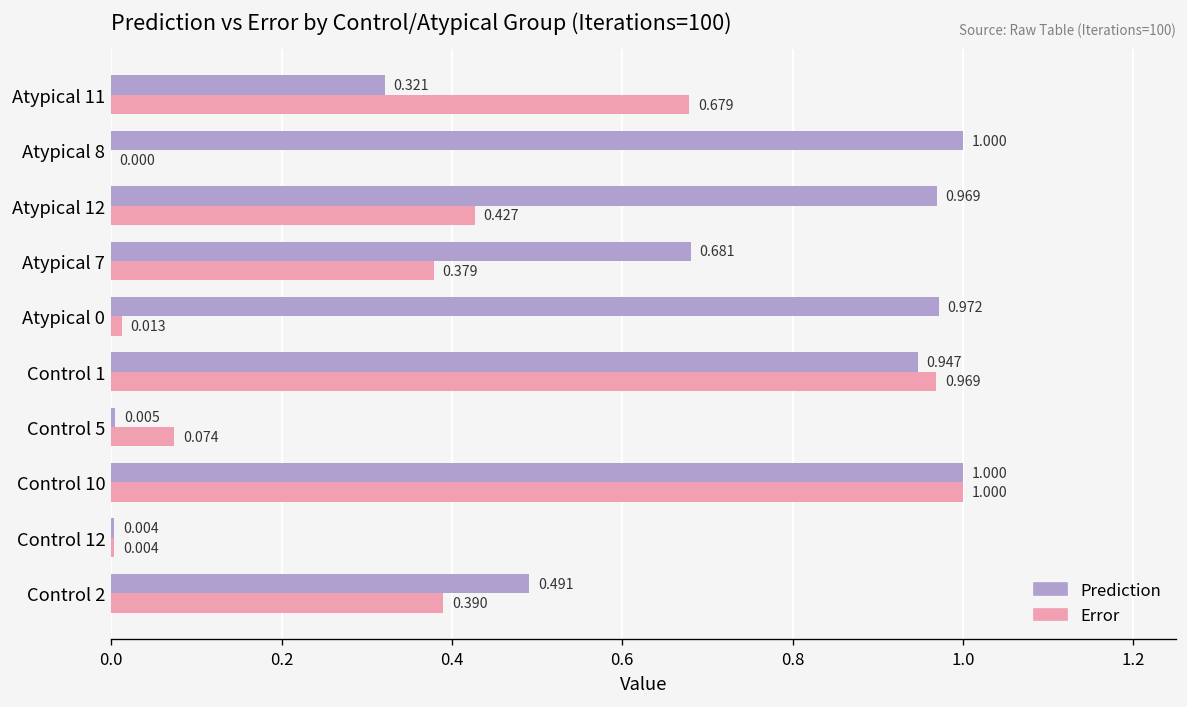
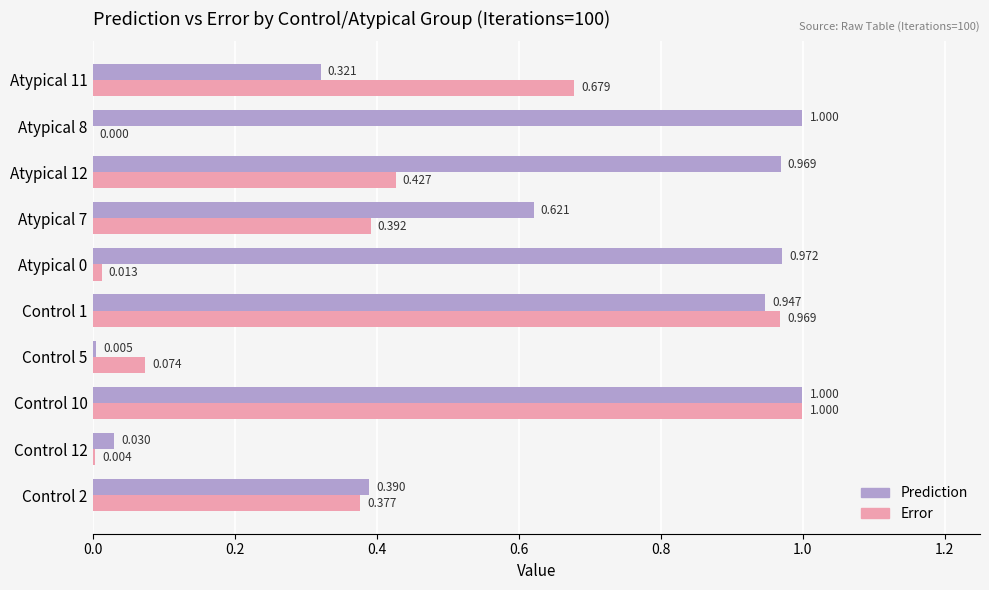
Prediction, Atypical 7: 0.681 -> 0.621
Error, Atypical 7: 0.379 -> 0.392
Prediction, Control 12: 0.004 -> 0.030
Prediction, Control 2: 0.491 -> 0.390
Error, Control 2: 0.390 -> 0.377
